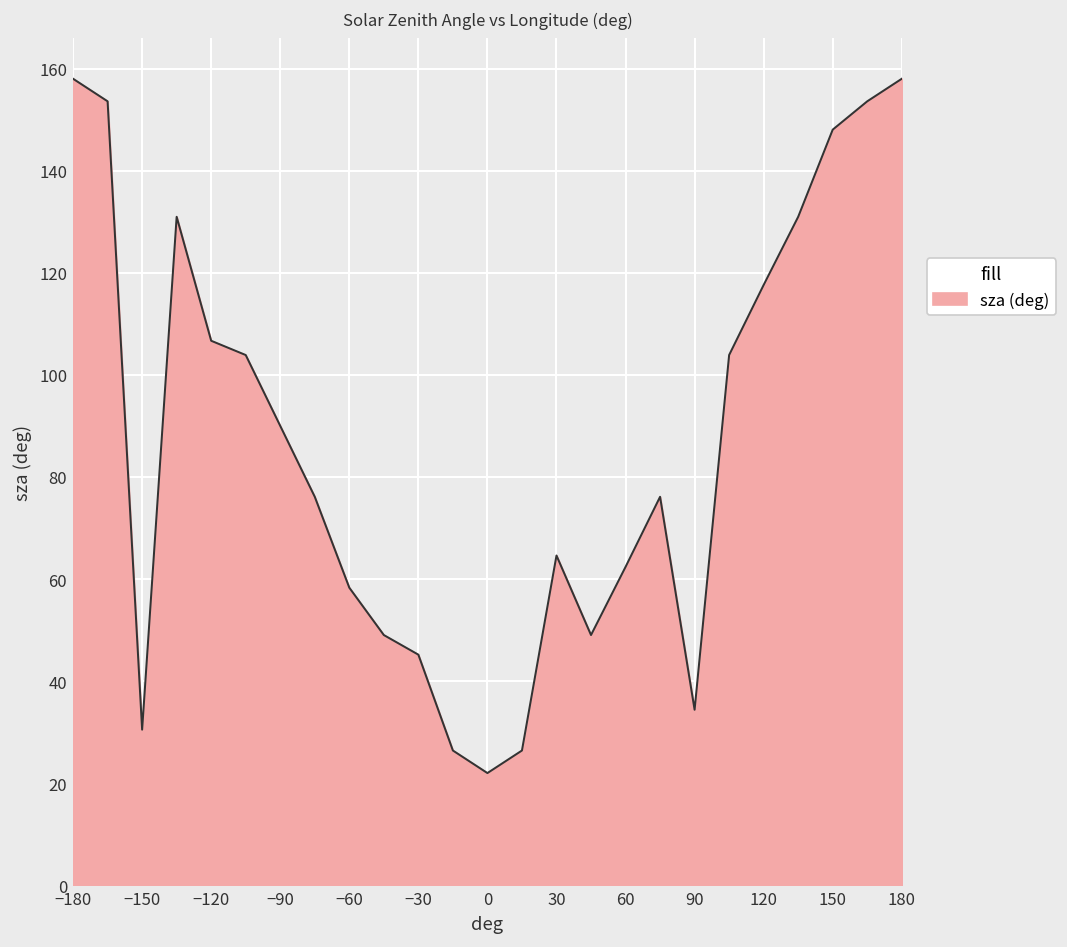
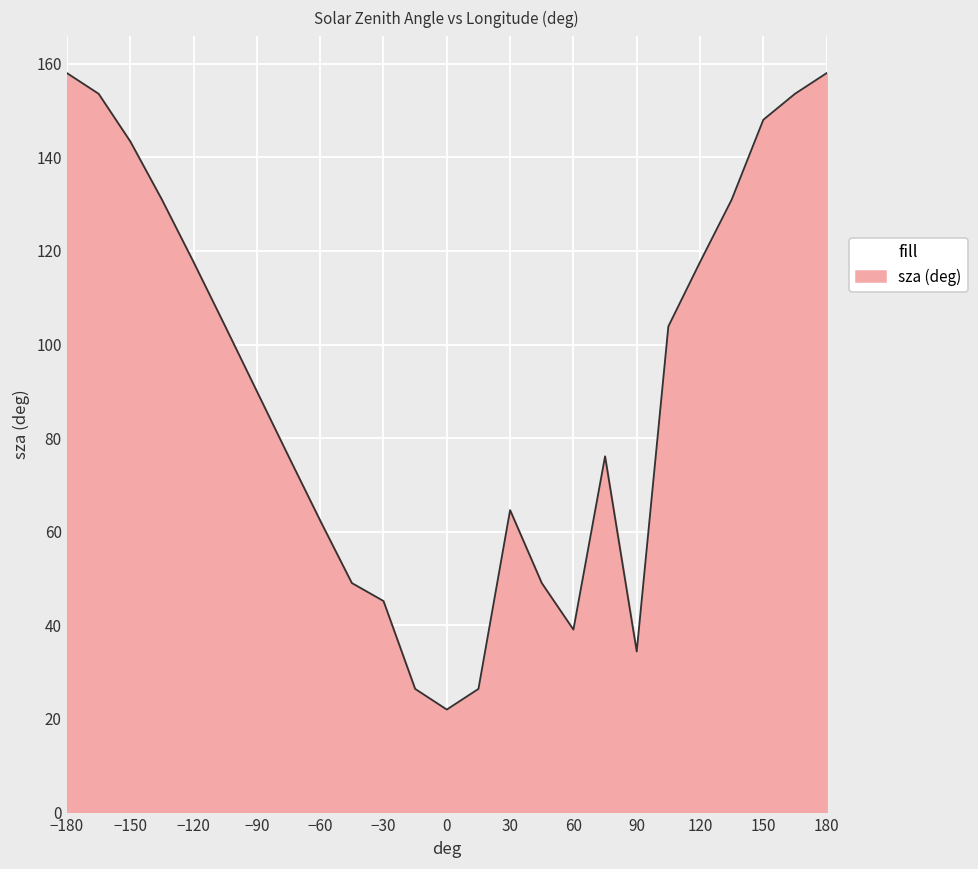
−150: 30 -> 143
−120: 107 -> 118
−60: 58 -> 62
60: 62 -> 39
